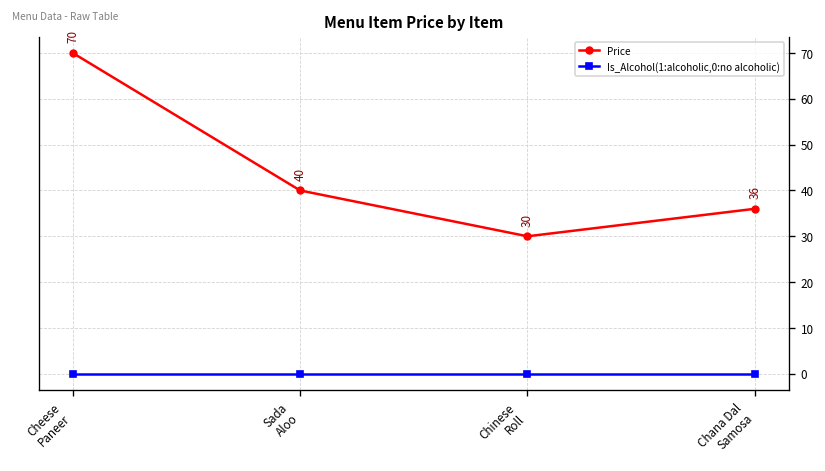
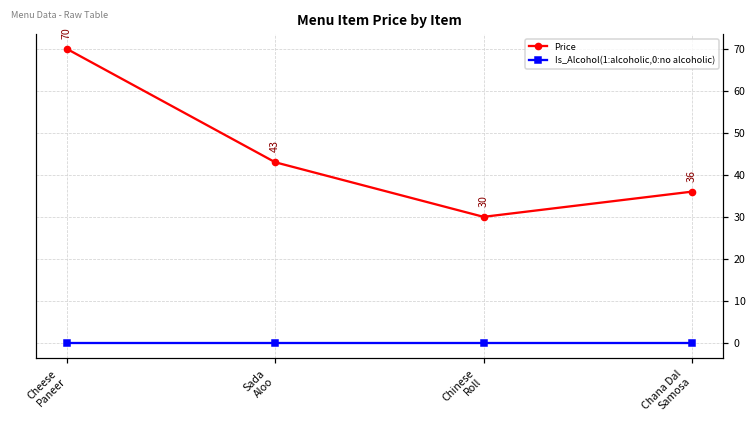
Price, Sada Aloo: 40 -> 43
